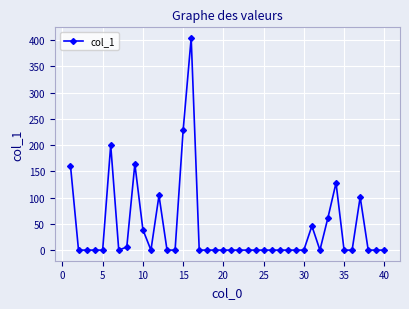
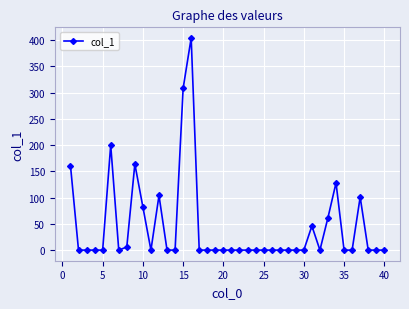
10: 40 -> 80
15: 230 -> 310
